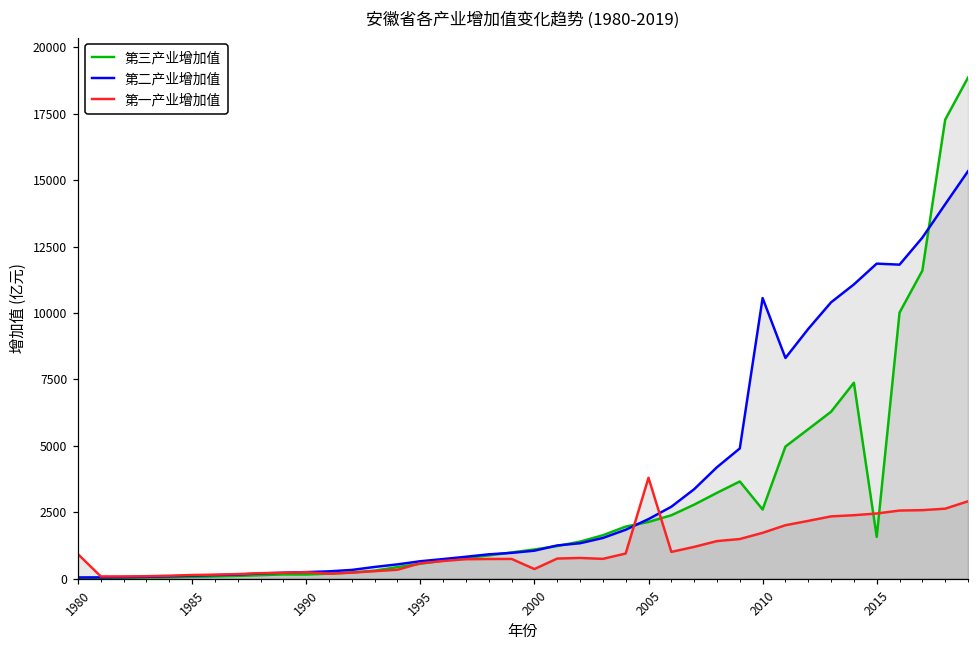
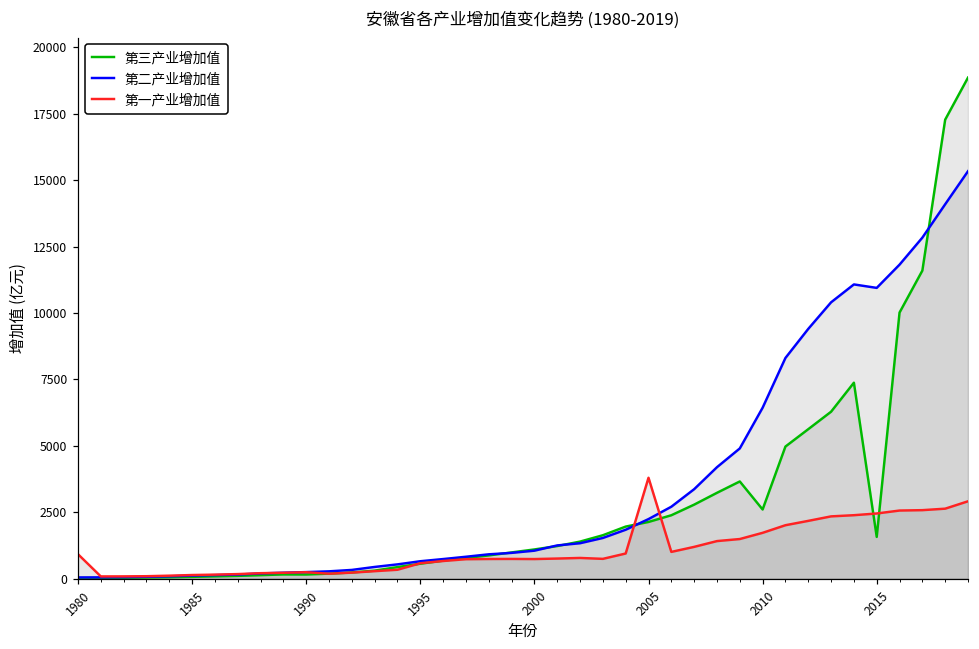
第一产业增加值, 2000: 400 -> 700
第二产业增加值, 2010: 10600 -> 6400
第二产业增加值, 2015: 11900 -> 10900
